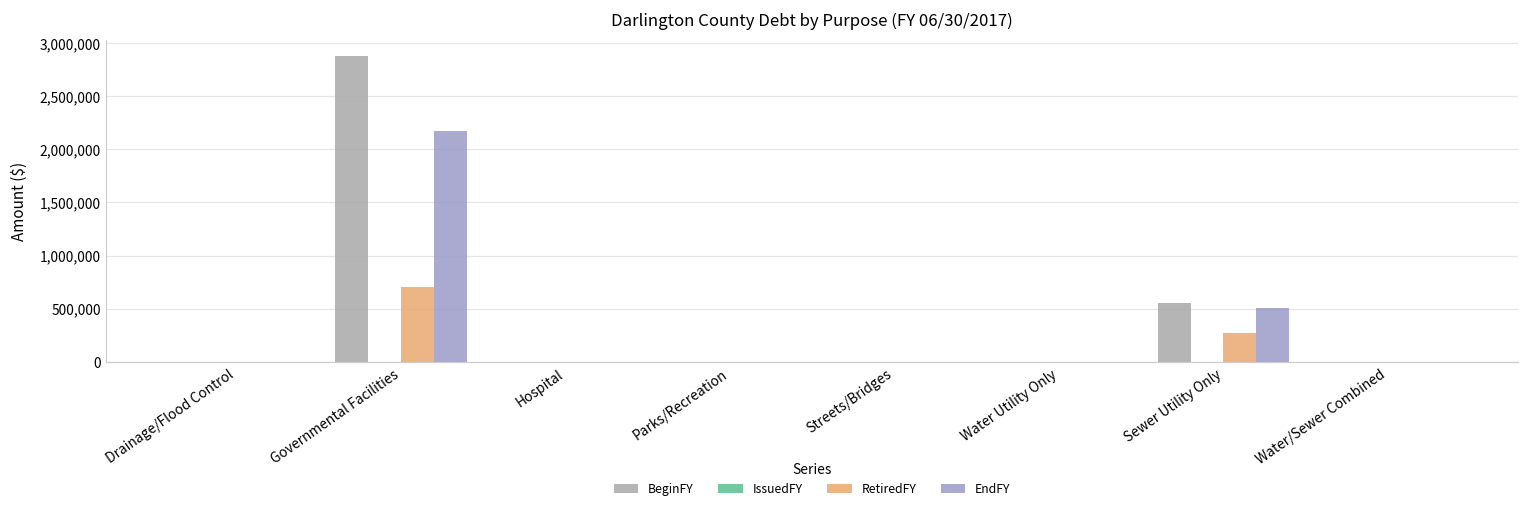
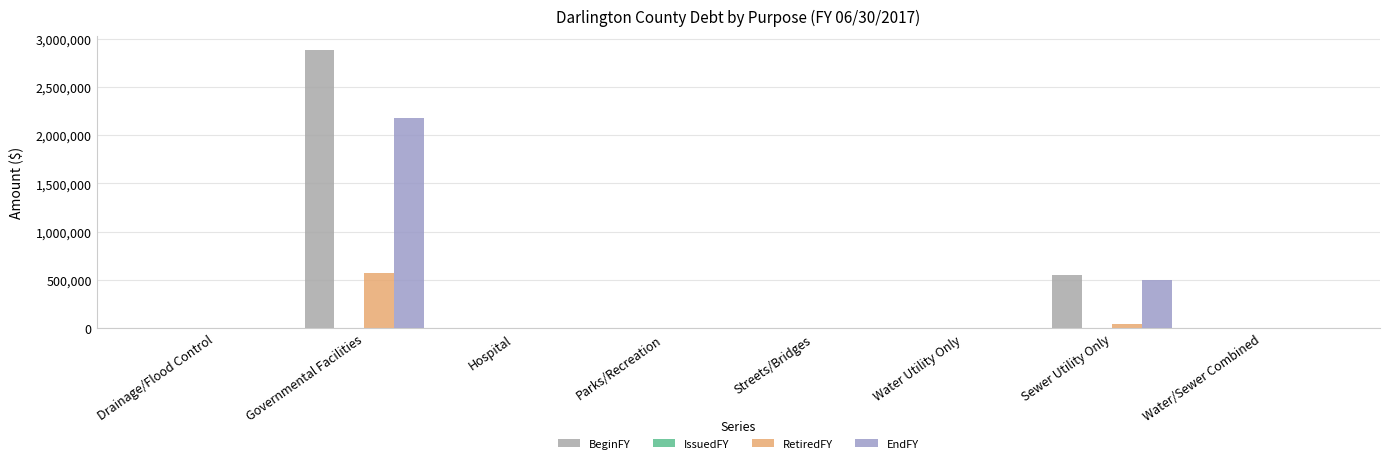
RetiredFY, Governmental Facilities: 700,000 -> 600,000
RetiredFY, Sewer Utility Only: 300,000 -> 0
